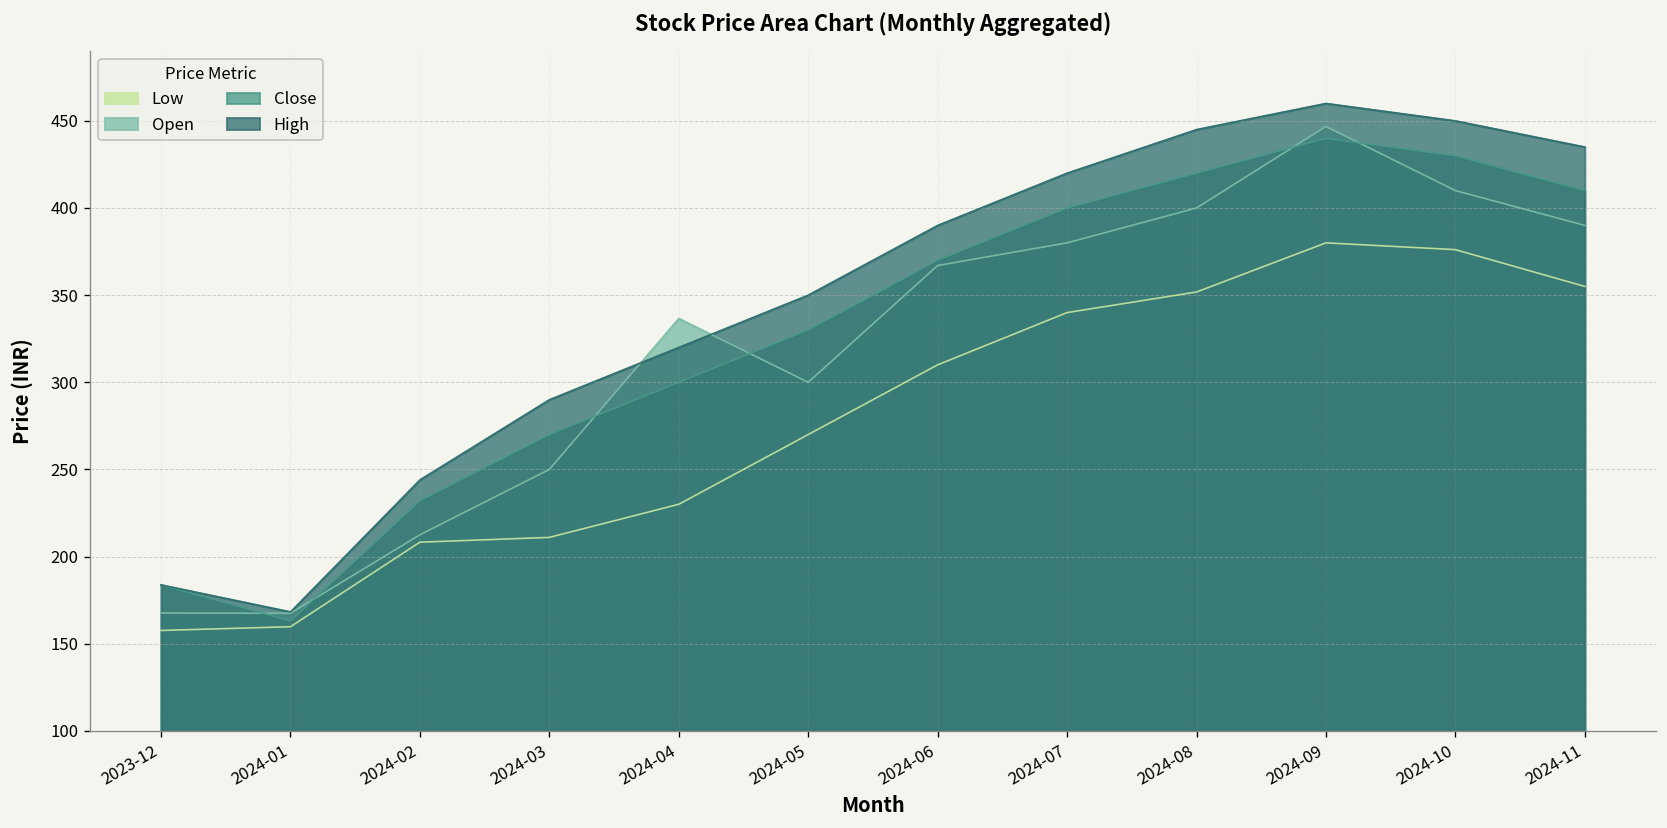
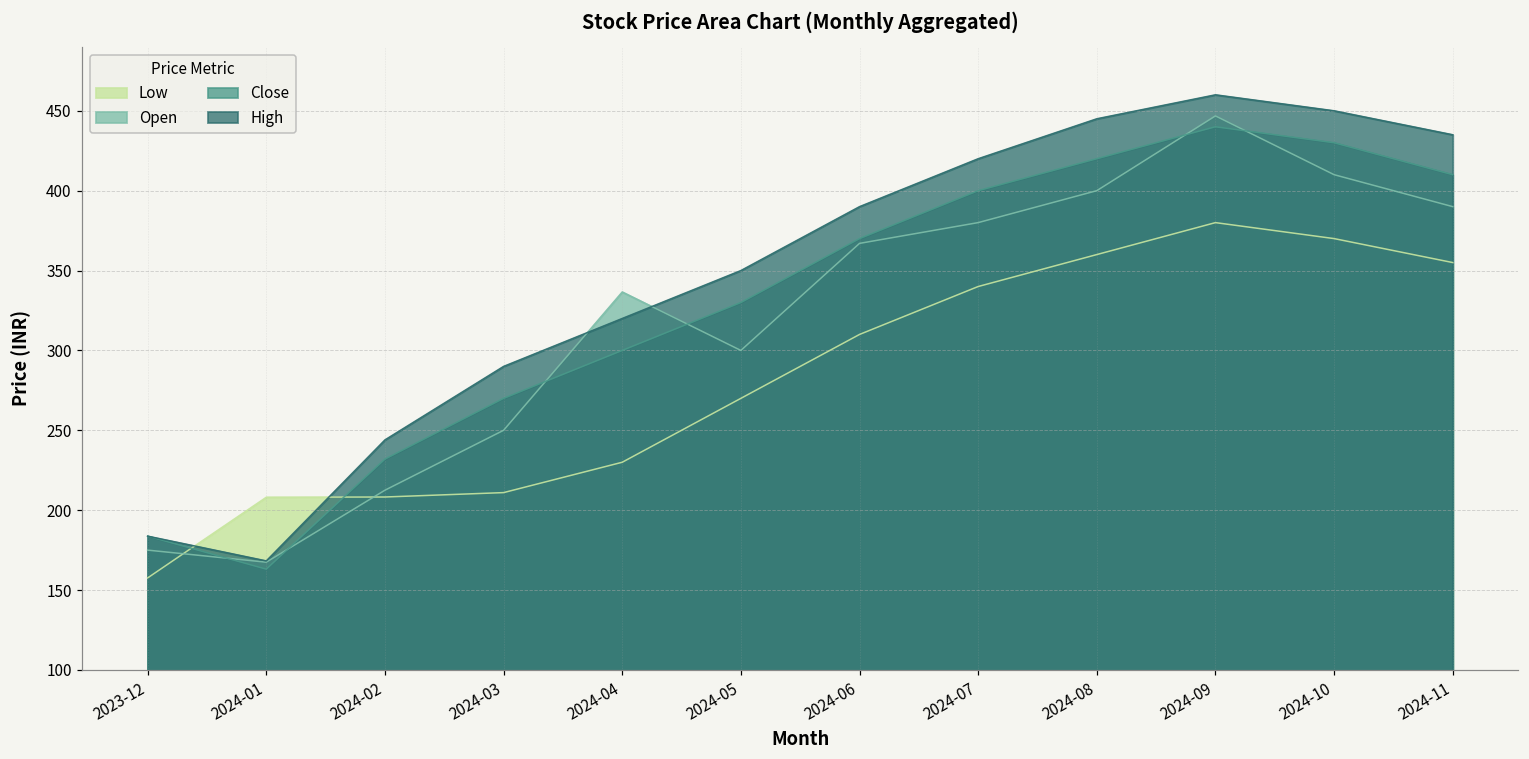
Open, 2023-12: 168 -> 175
Low, 2024-01: 160 -> 208
Low, 2024-08: 352 -> 360
Low, 2024-10: 376 -> 370
